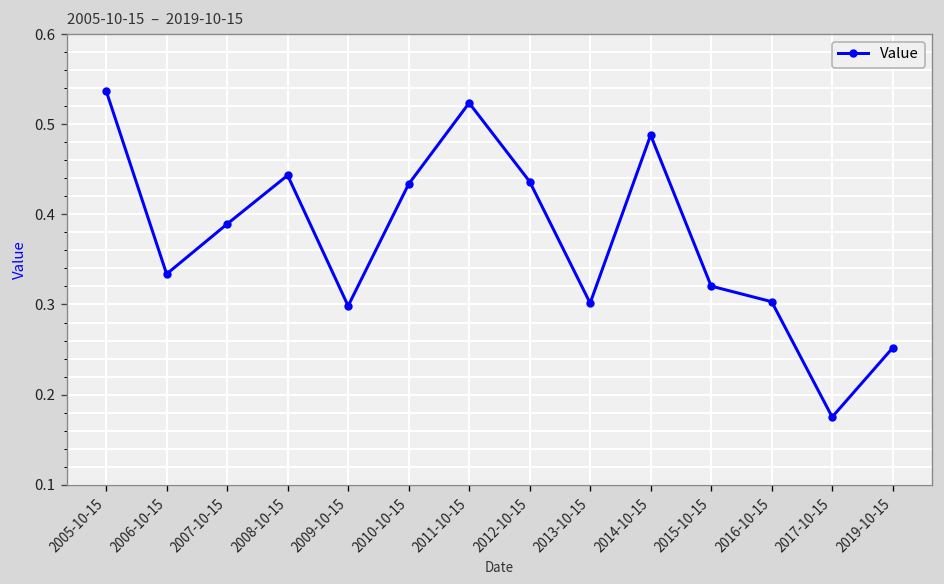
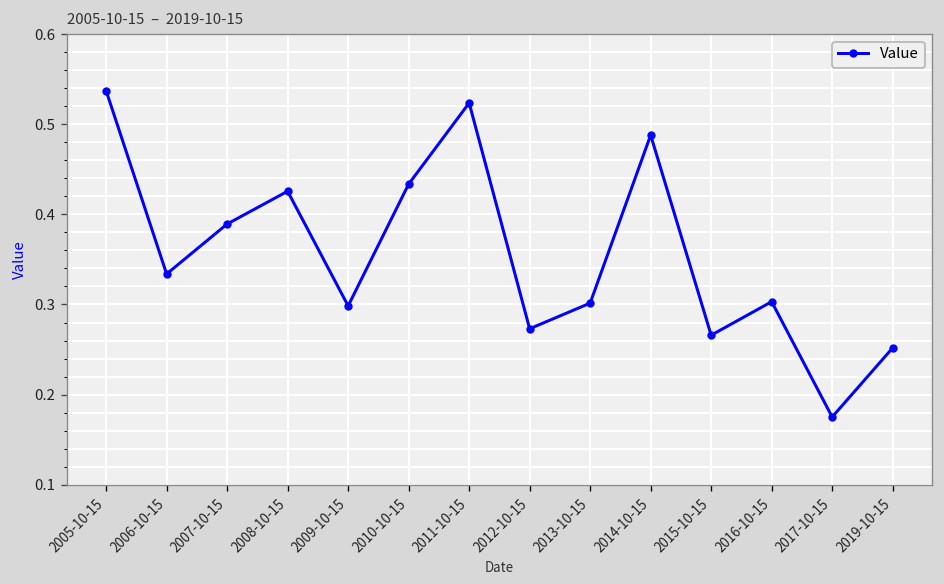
2008-10-15: 0.44 -> 0.43
2012-10-15: 0.44 -> 0.27
2015-10-15: 0.32 -> 0.27
